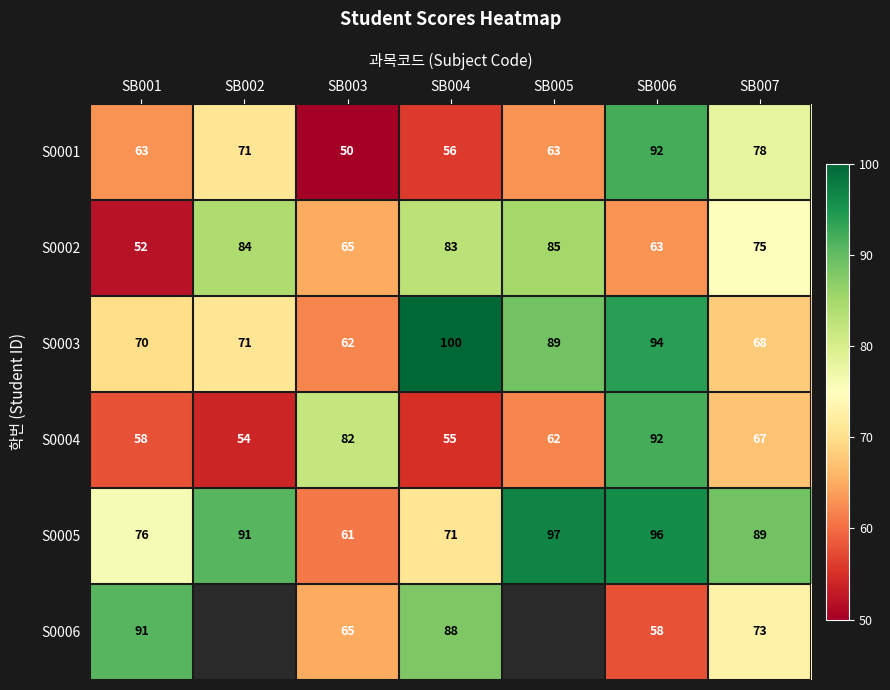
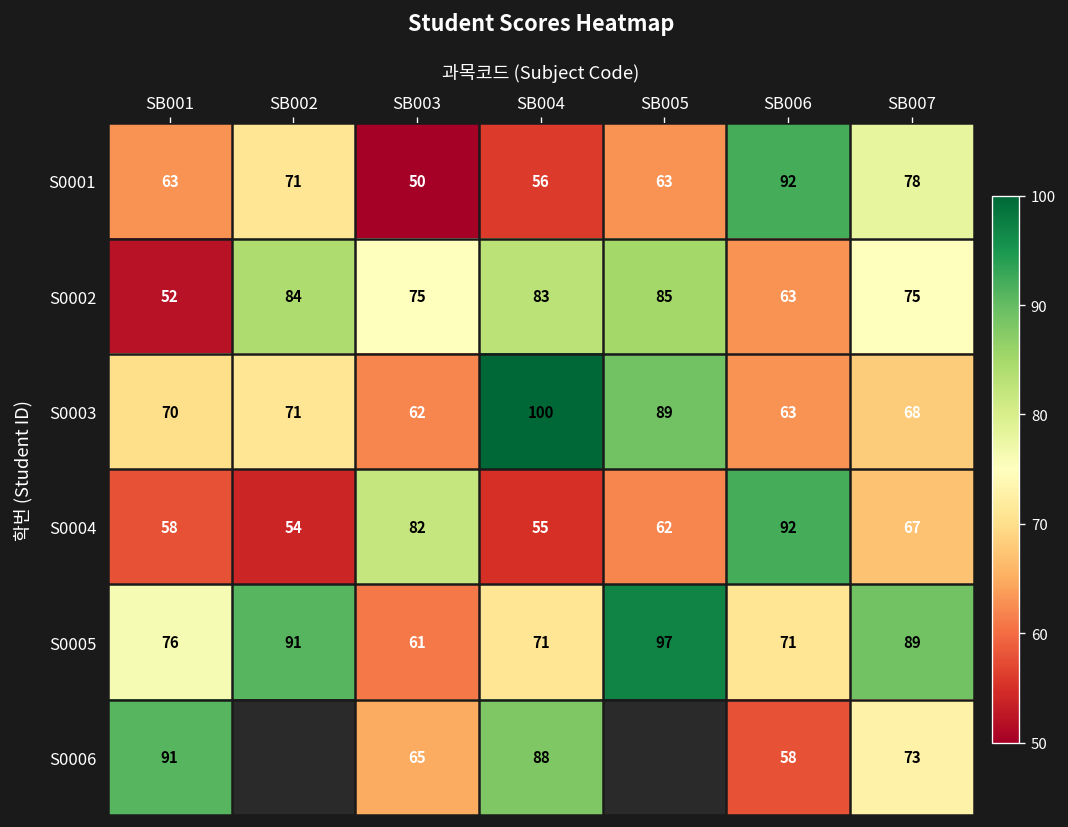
S0002, SB003: 65 -> 75
S0003, SB006: 94 -> 63
S0005, SB006: 96 -> 71
